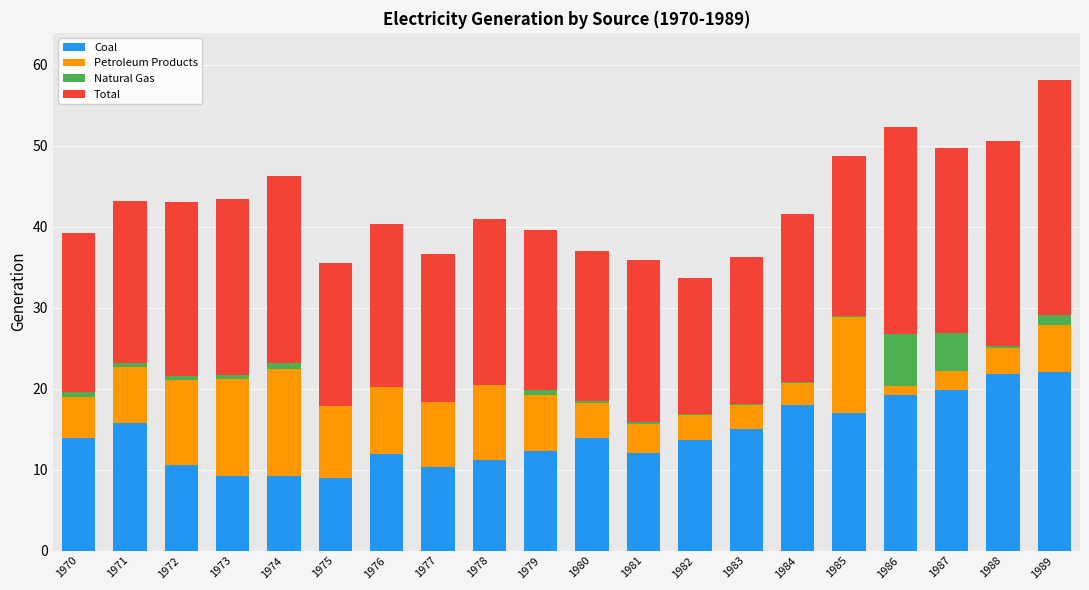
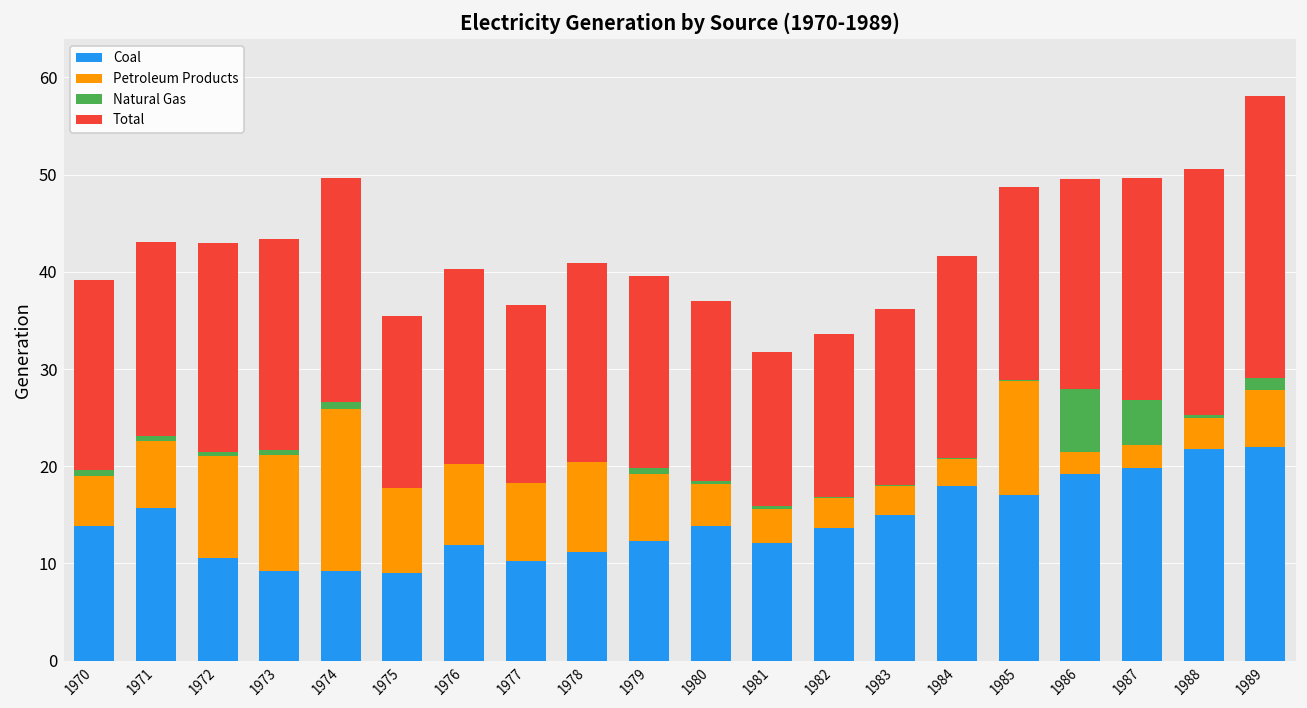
Petroleum Products, 1974: 13 -> 17
Total, 1981: 20 -> 16
Petroleum Products, 1986: 1 -> 2
Total, 1986: 26 -> 22
